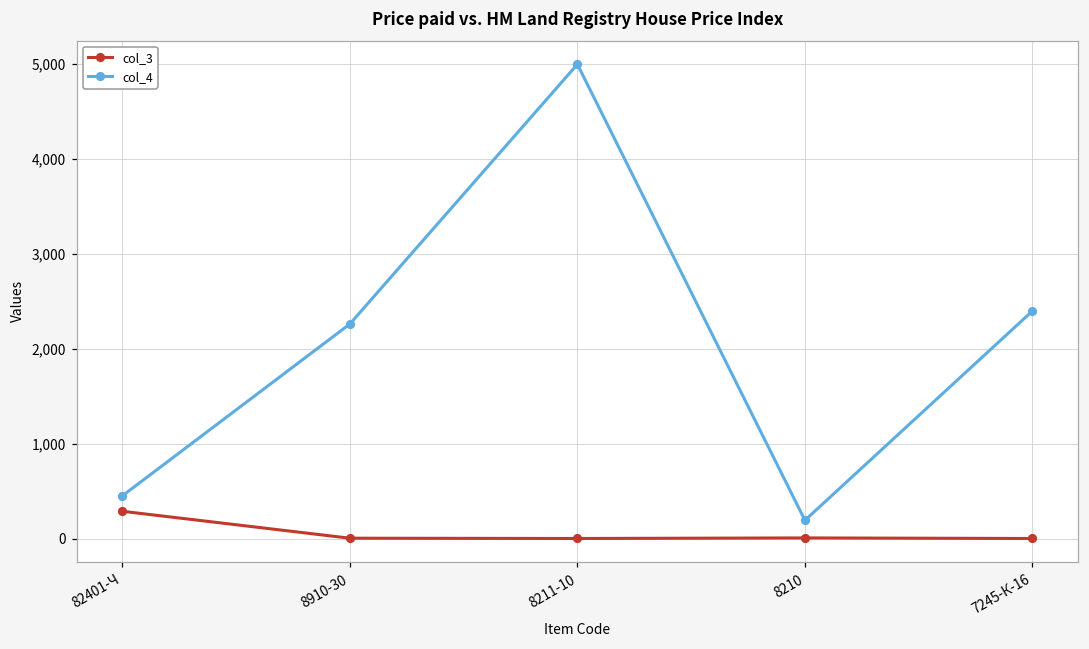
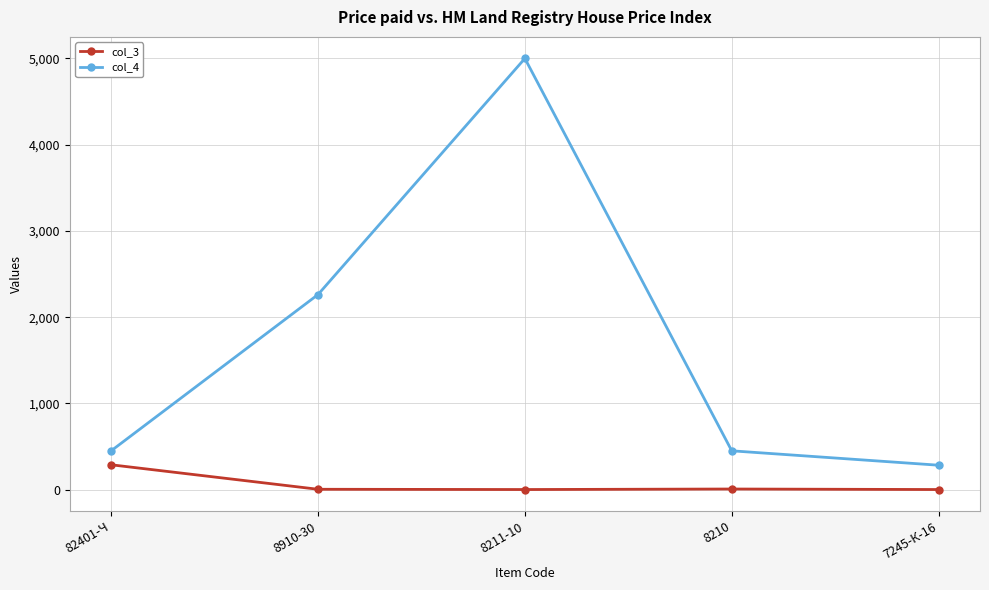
col_4, 8210: 200 -> 500
col_4, 7245-К-16: 2,400 -> 300
